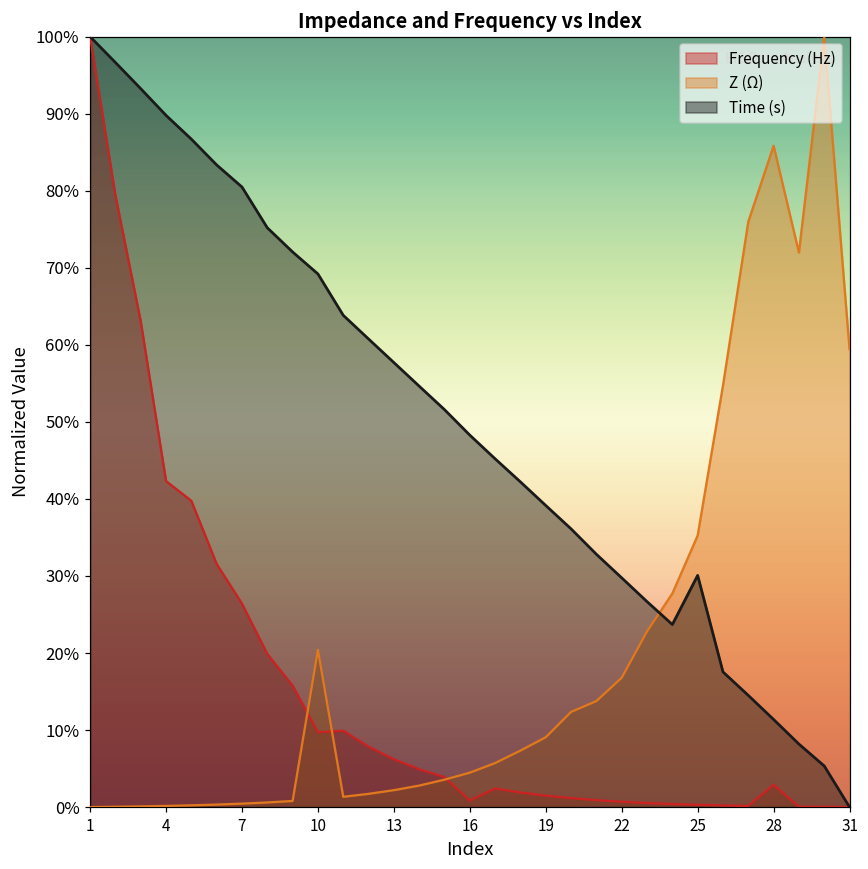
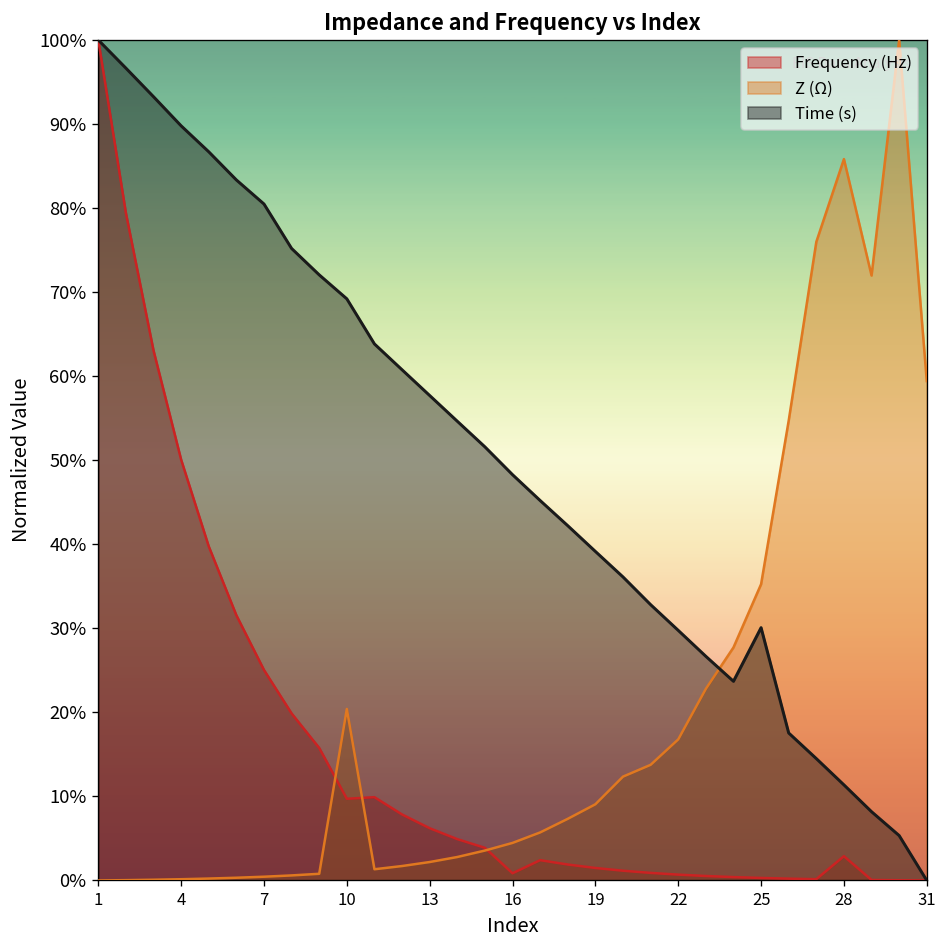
Frequency (Hz), 4: 42% -> 50%
Frequency (Hz), 7: 26% -> 25%
